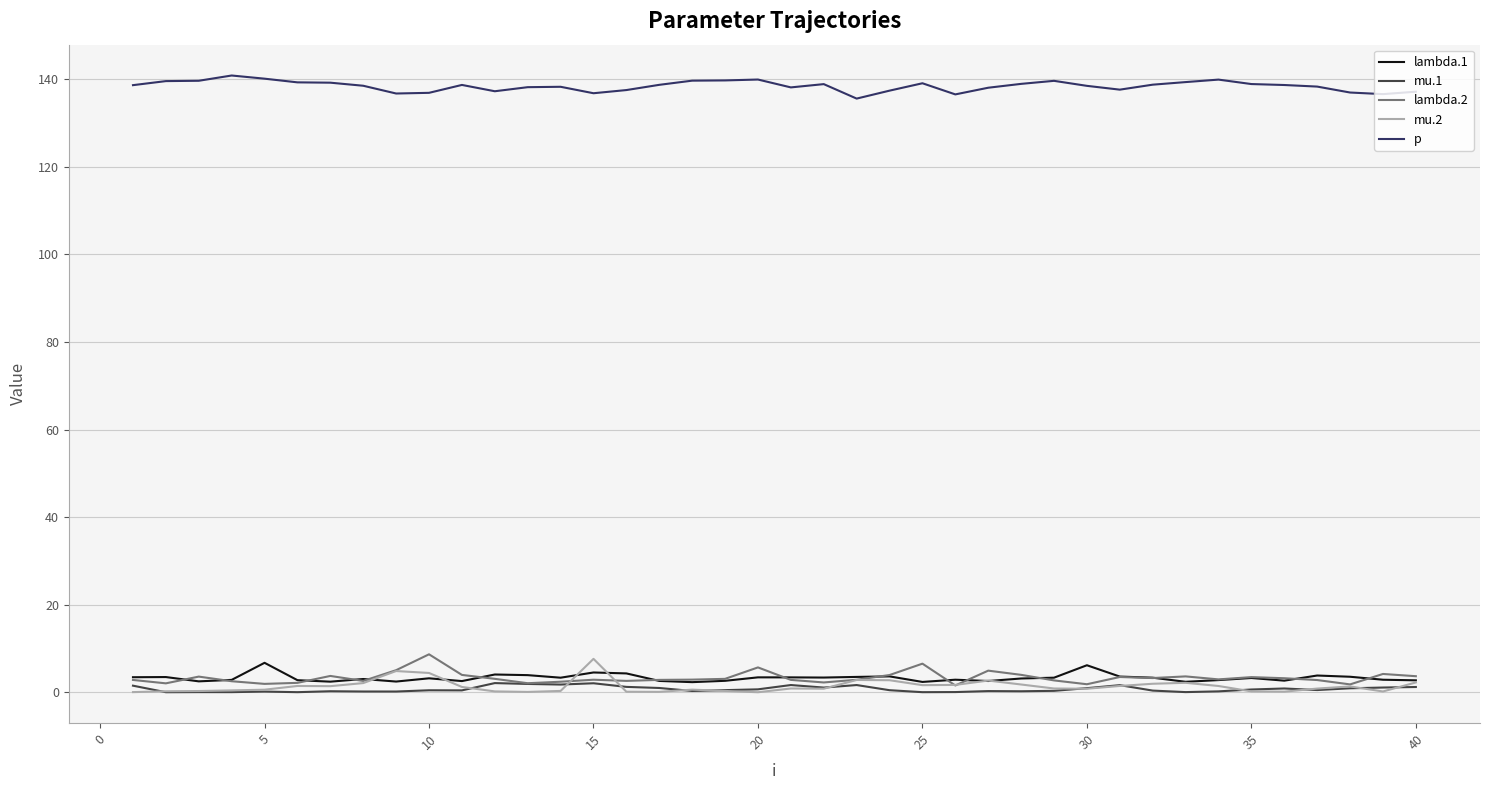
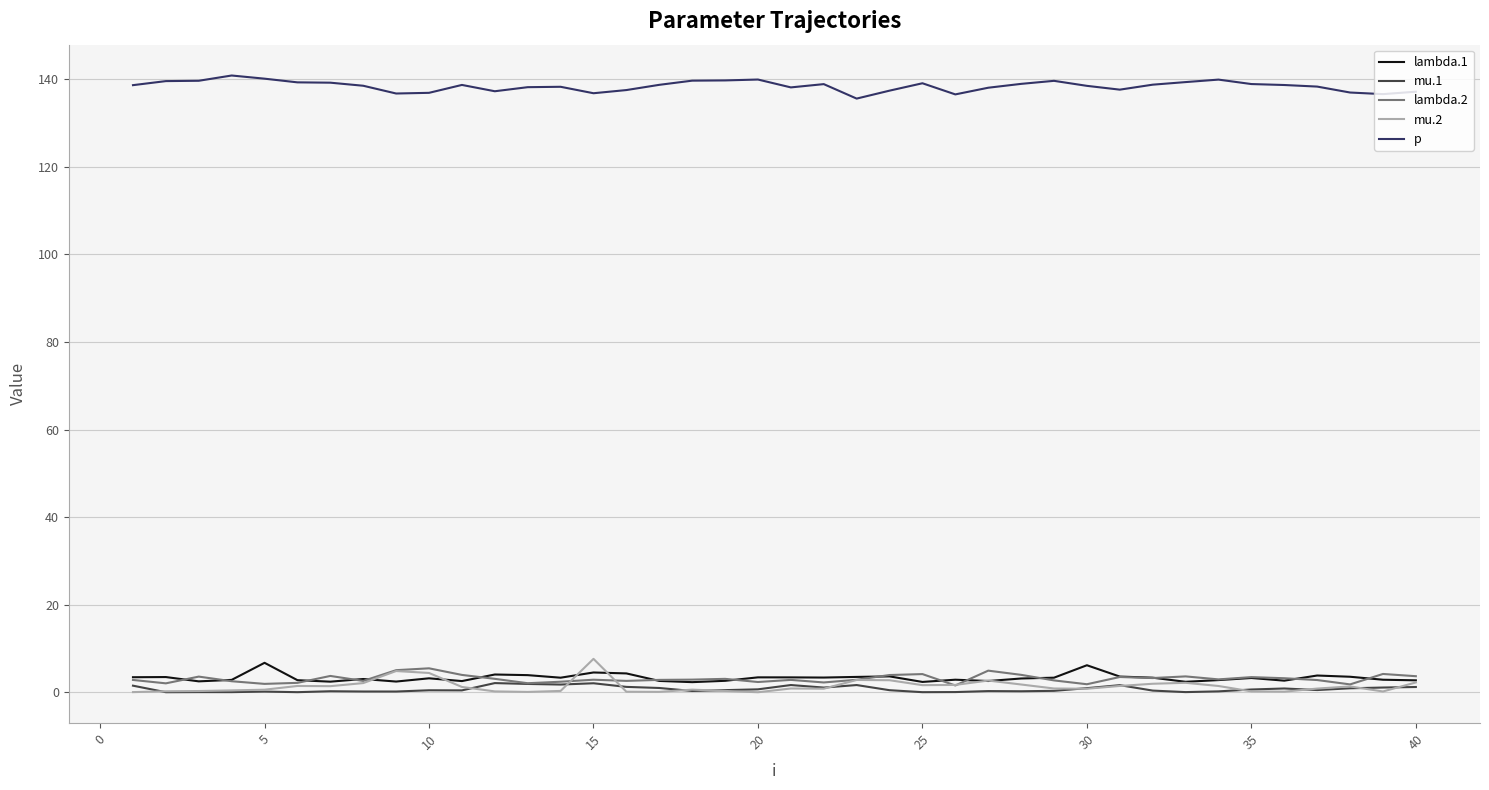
lambda.2, 10: 9 -> 5
lambda.2, 20: 6 -> 2
lambda.2, 25: 7 -> 4
